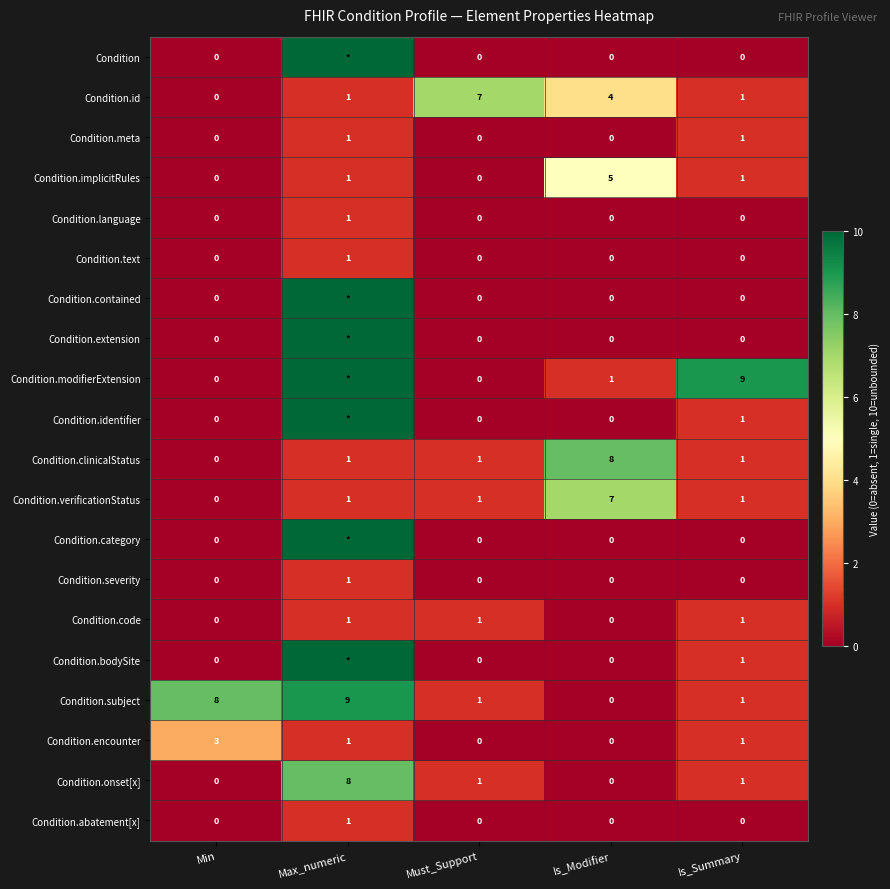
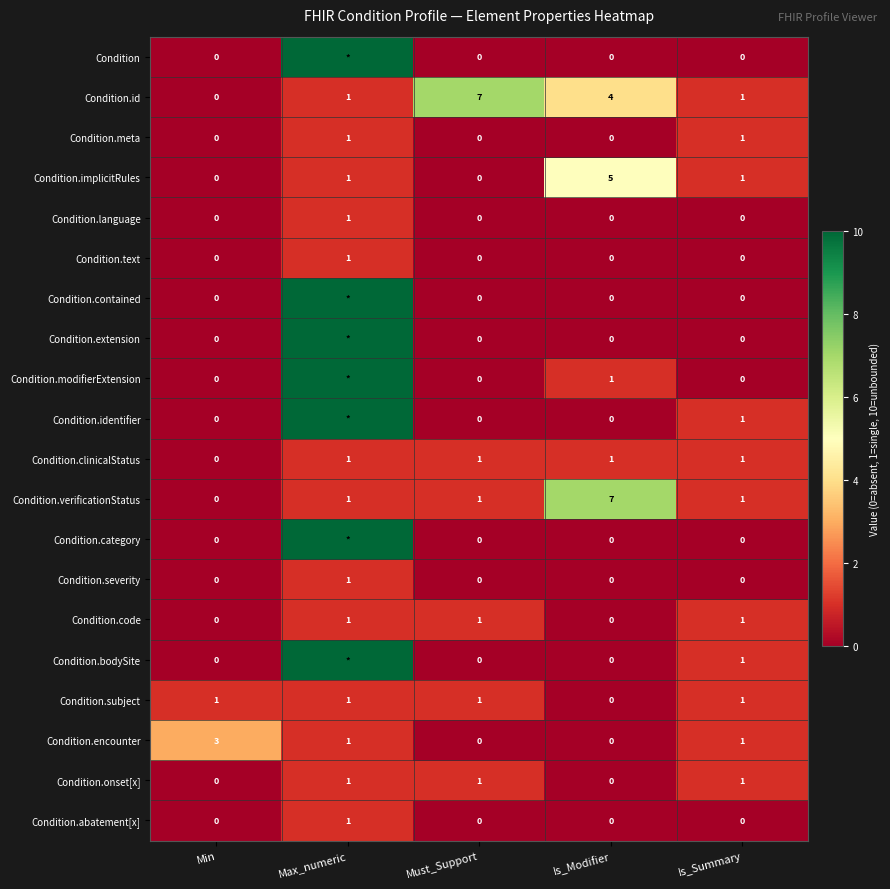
Condition.modifierExtension, Is_Summary: 9 -> 0
Condition.clinicalStatus, Is_Modifier: 8 -> 1
Condition.subject, Min: 8 -> 1
Condition.subject, Max_numeric: 9 -> 1
Condition.onset[x], Max_numeric: 8 -> 1
